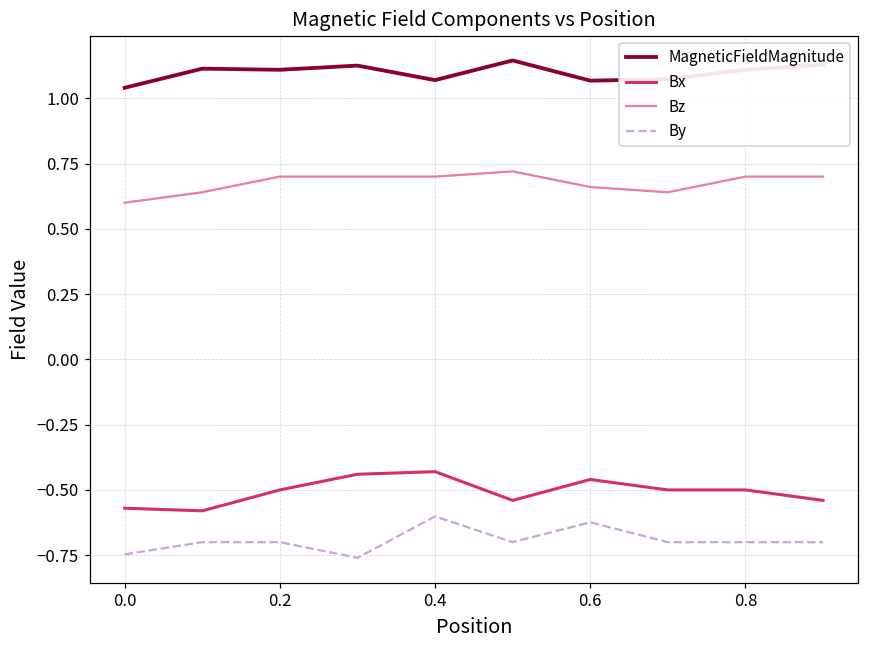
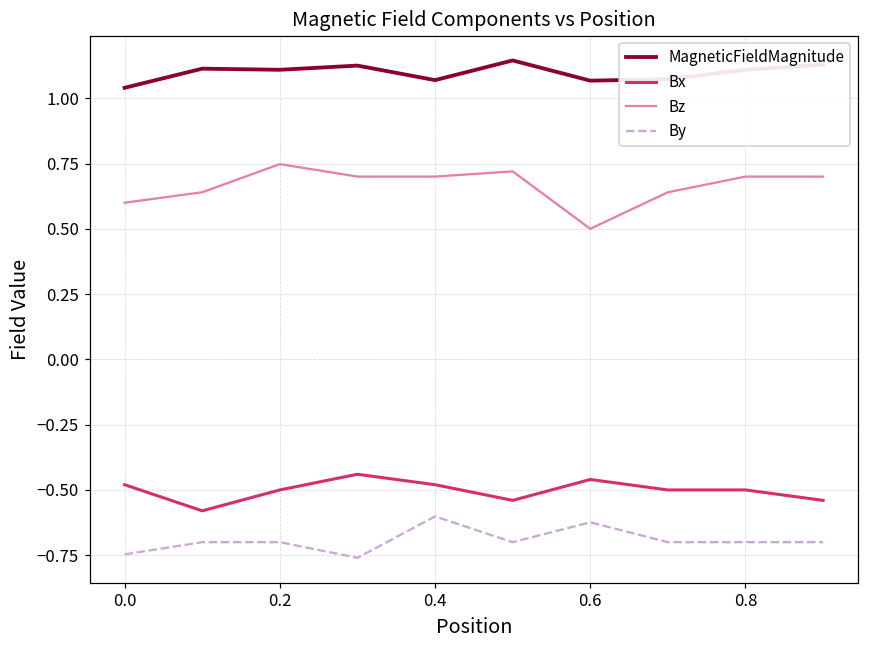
Bx, 0.0: -0.57 -> -0.48
Bz, 0.2: 0.70 -> 0.75
Bx, 0.4: -0.43 -> -0.48
Bz, 0.6: 0.66 -> 0.50
